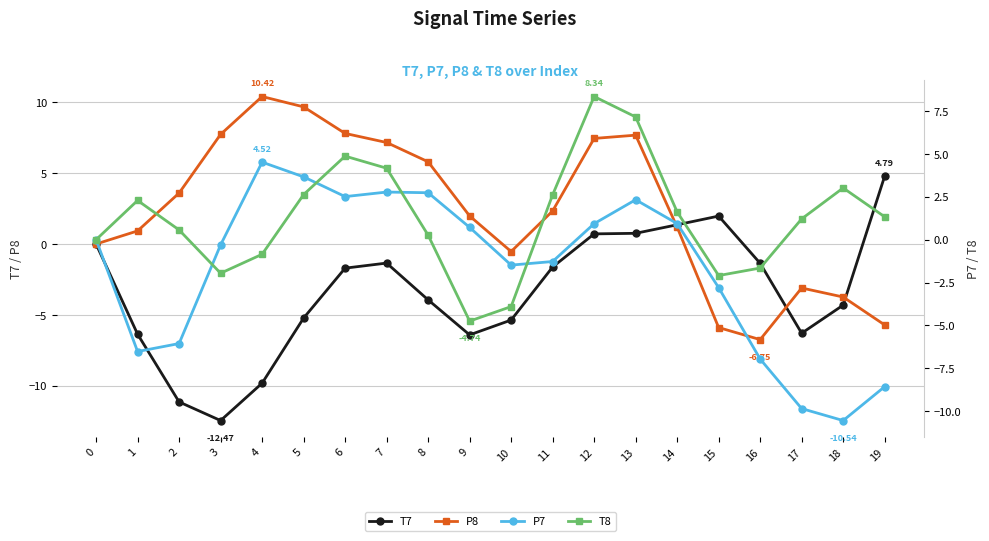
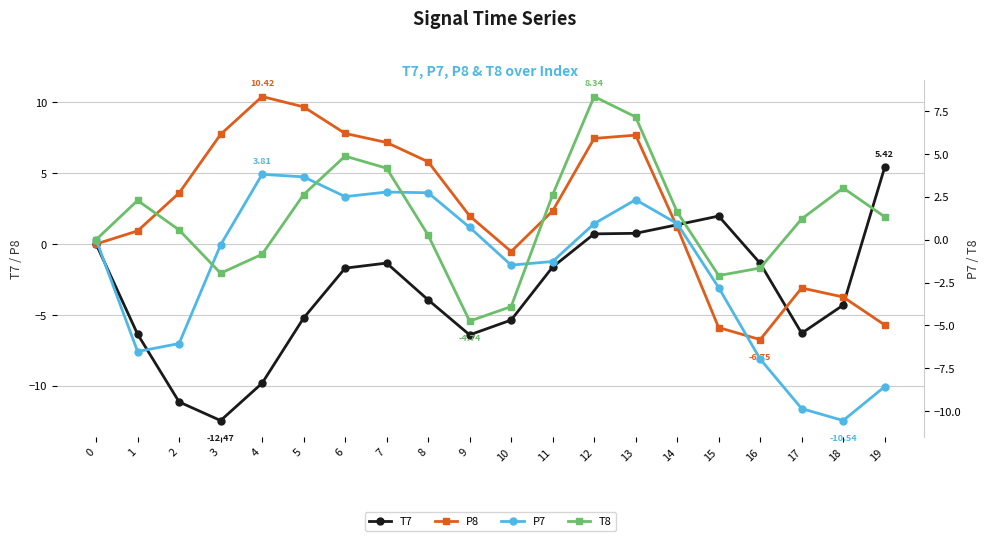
T7, 19: 4.79 -> 5.42
P7, 4: 4.52 -> 3.81
